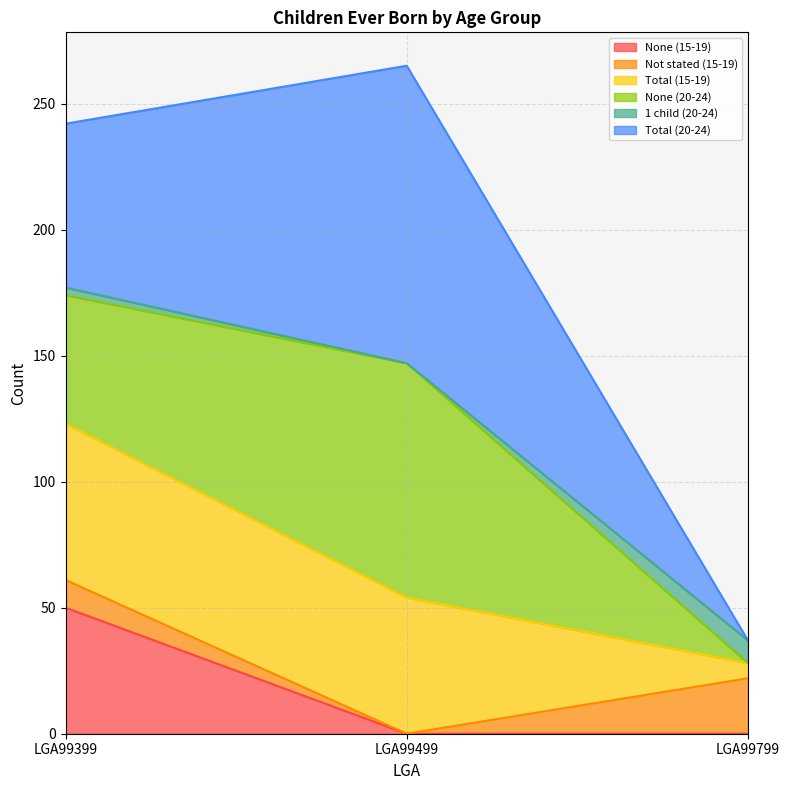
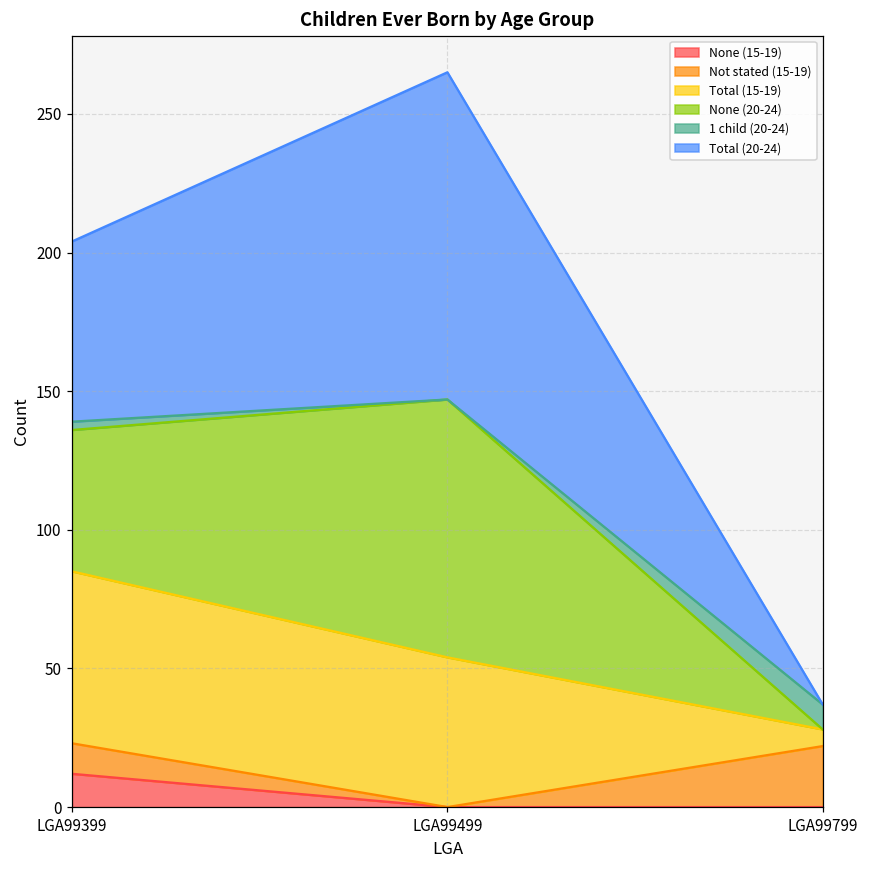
None (15-19), LGA99399: 50 -> 12
